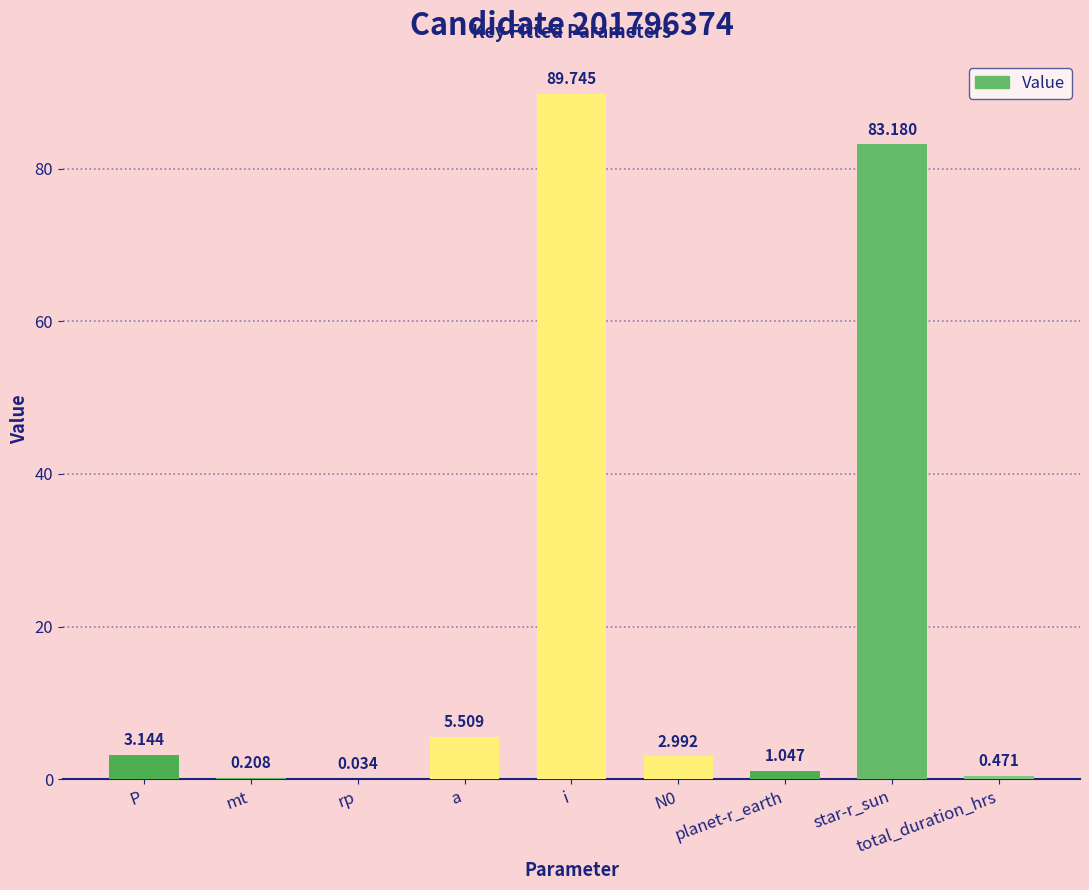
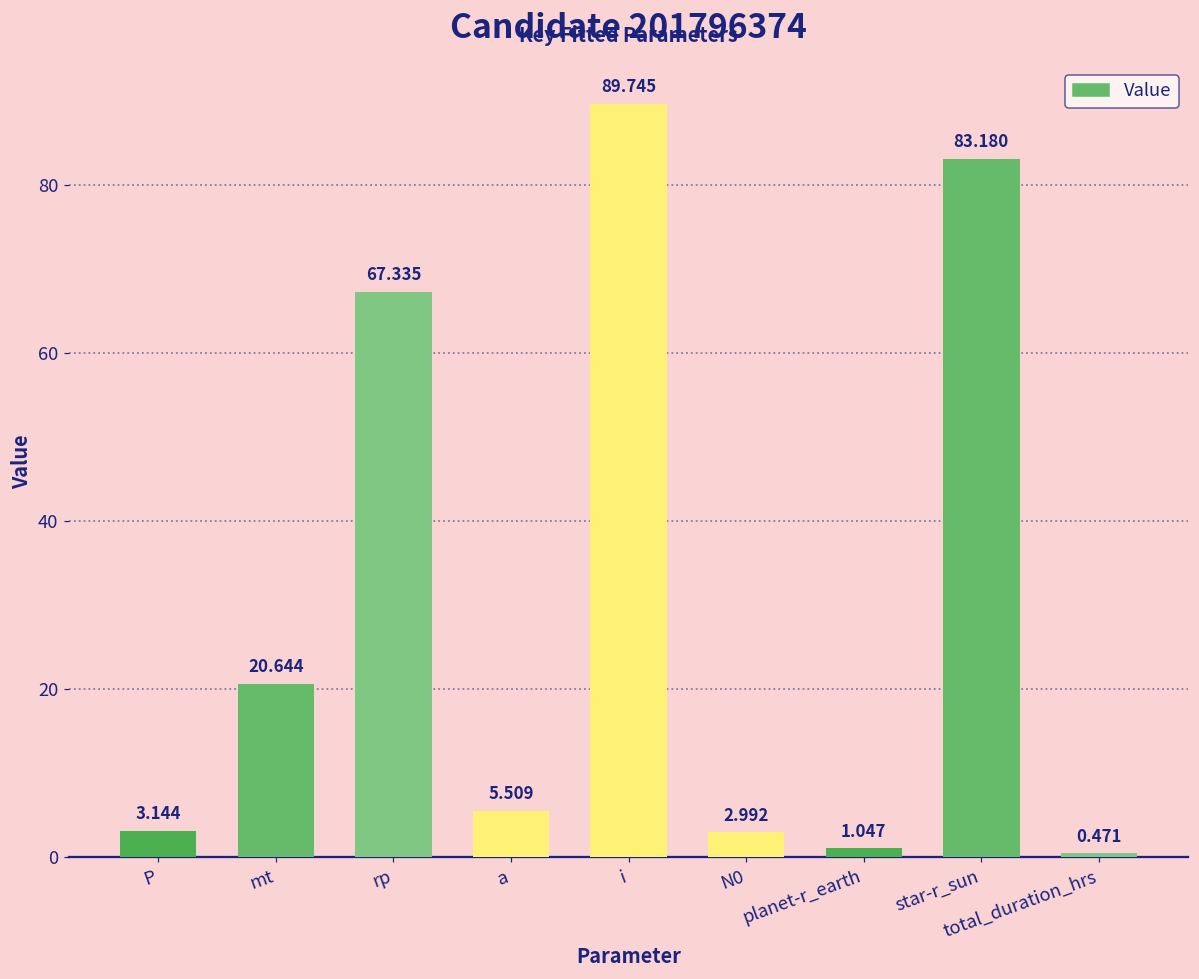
mt: 0.208 -> 20.644
rp: 0.034 -> 67.335
